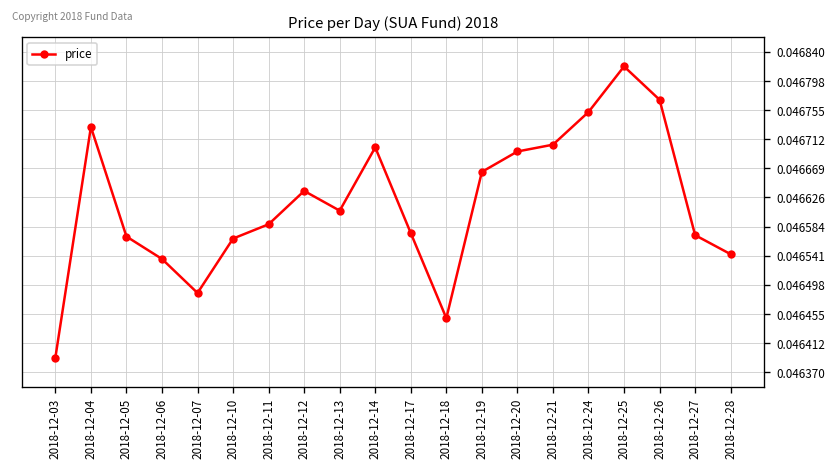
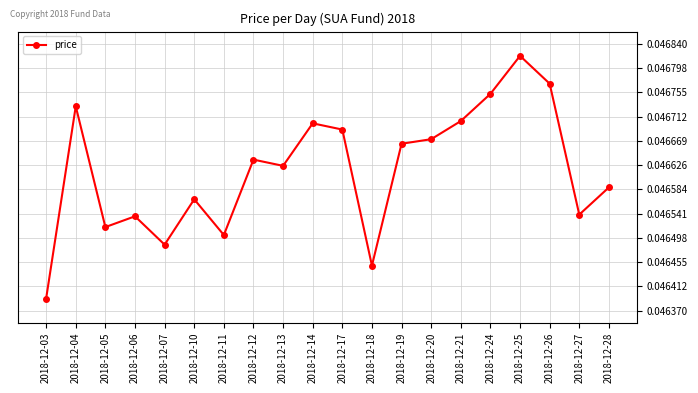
2018-12-05: 0.04657 -> 0.04652
2018-12-11: 0.04659 -> 0.04650
2018-12-13: 0.04661 -> 0.04663
2018-12-17: 0.04657 -> 0.04669
2018-12-20: 0.04669 -> 0.04667
2018-12-27: 0.04657 -> 0.04654
2018-12-28: 0.04654 -> 0.04659
